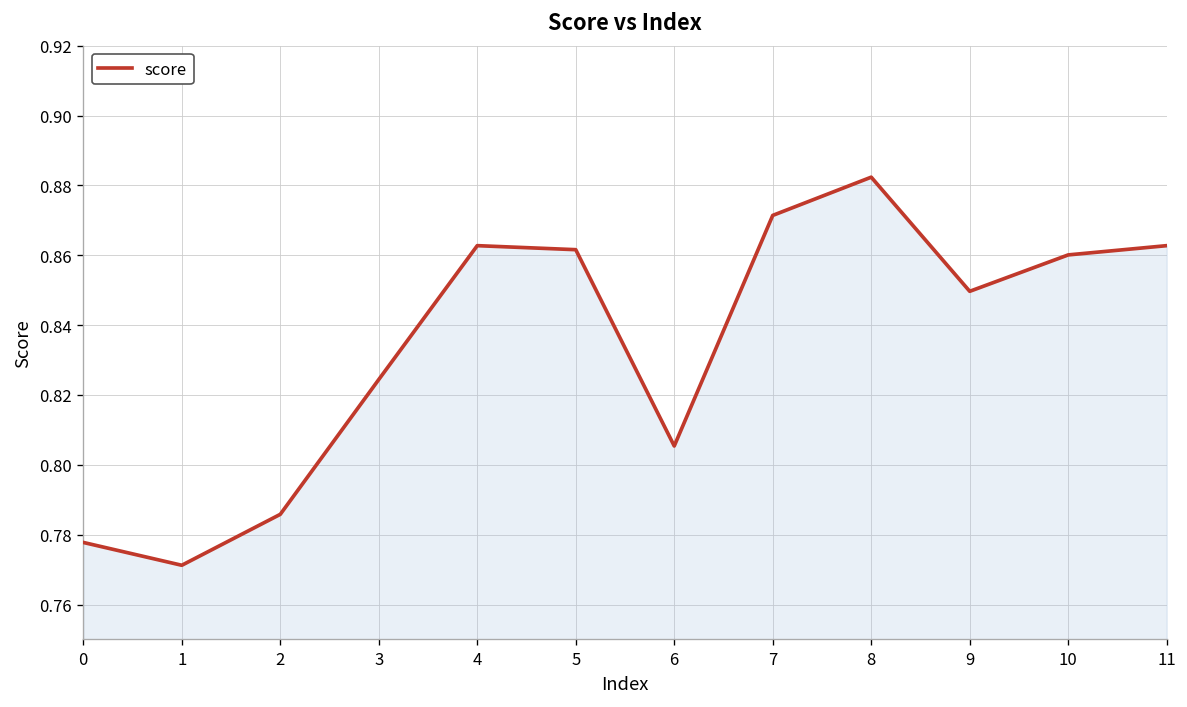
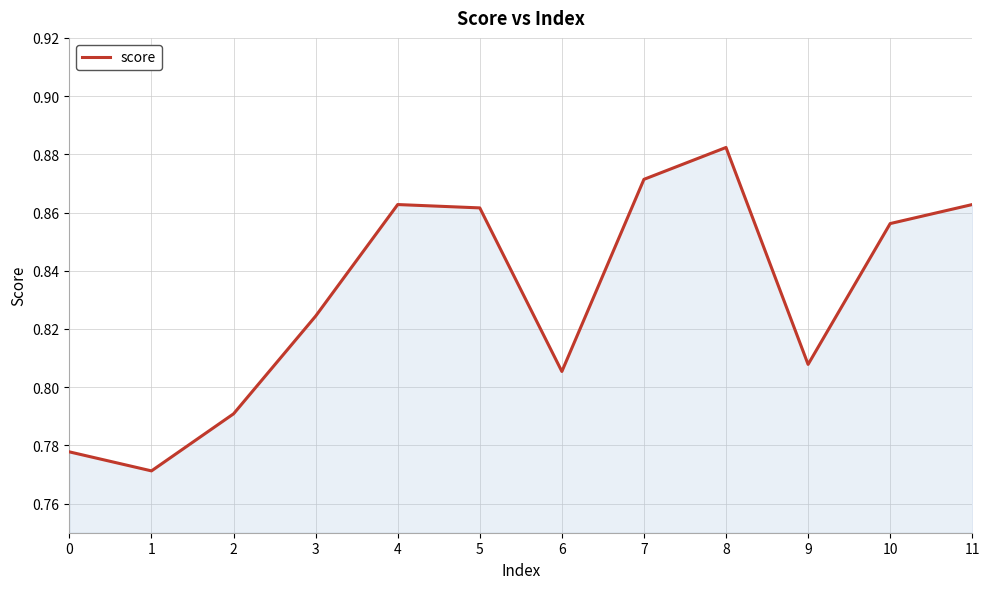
2: 0.786 -> 0.791
9: 0.850 -> 0.808
10: 0.860 -> 0.856
